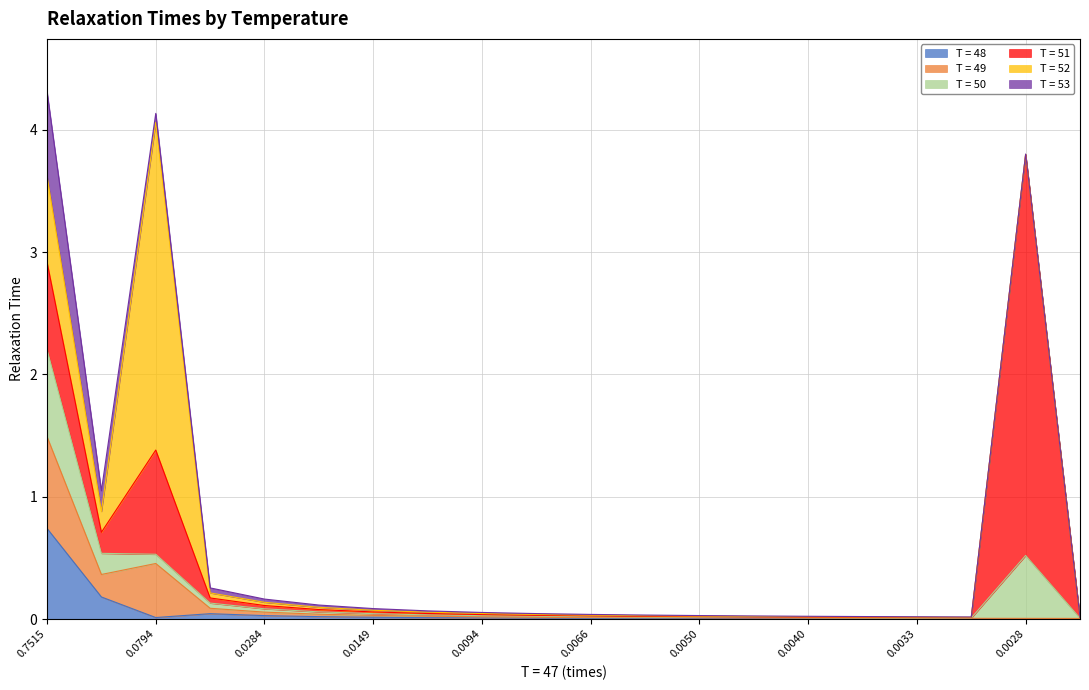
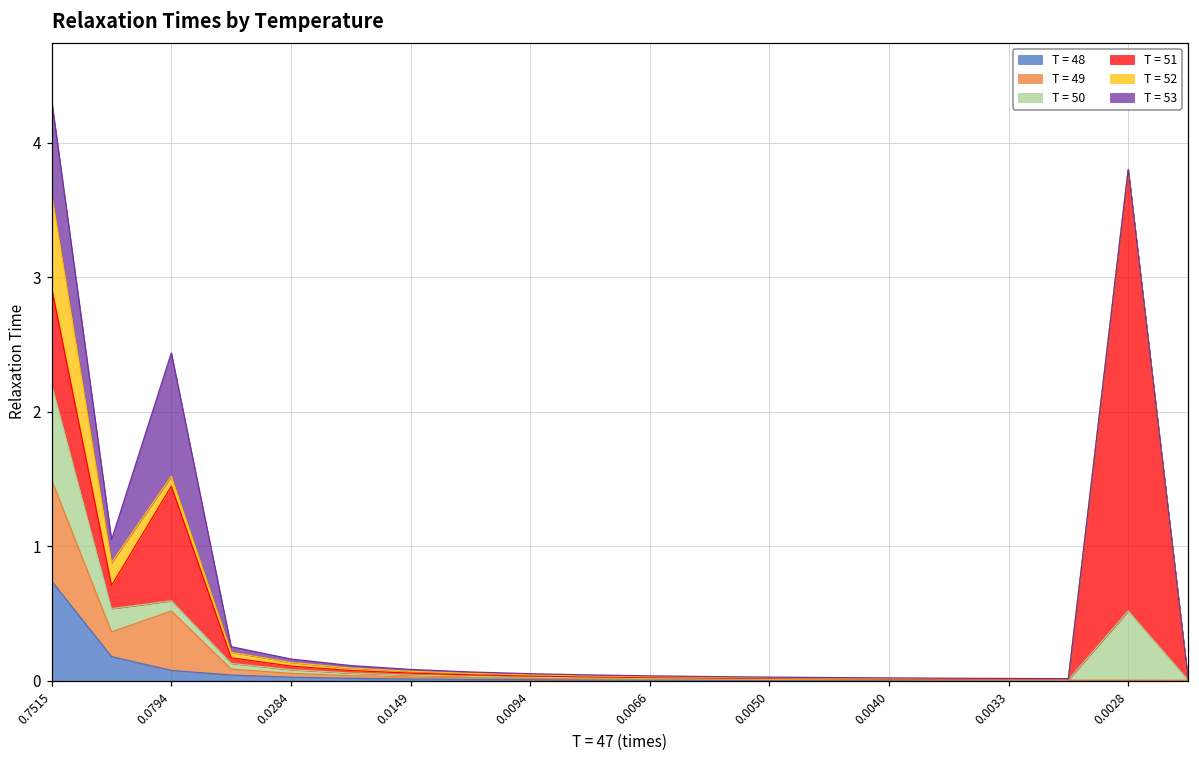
T = 48, 0.0794: 0.01 -> 0.08
T = 52, 0.0794: 2.68 -> 0.07
T = 53, 0.0794: 0.07 -> 0.92
